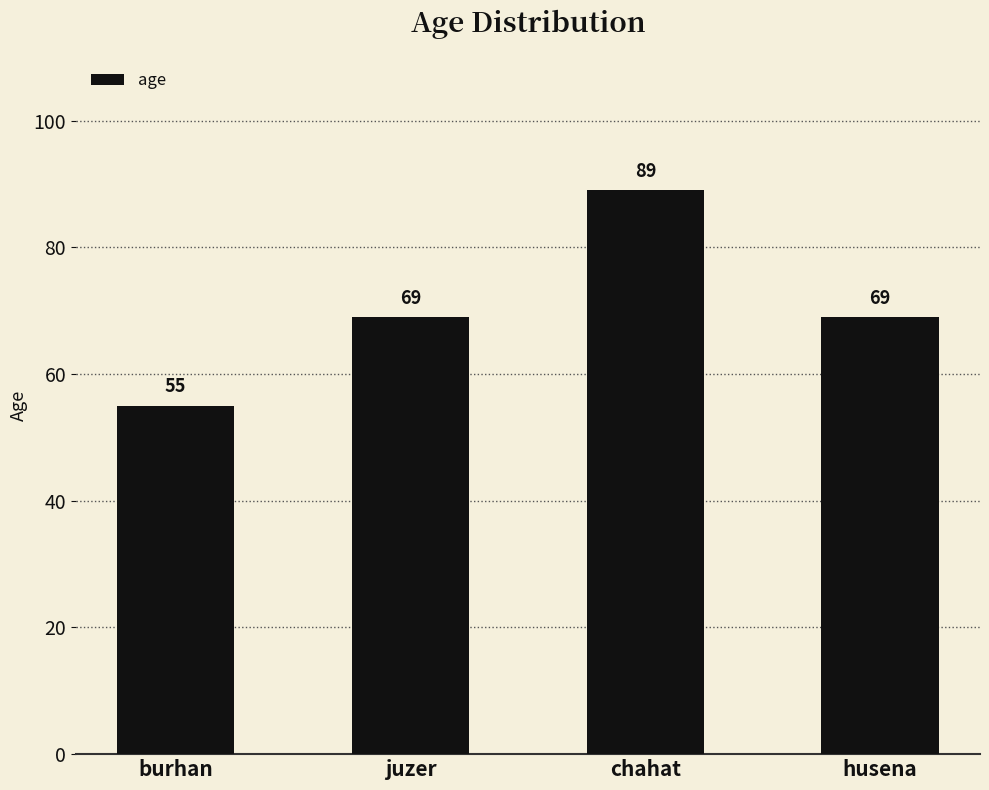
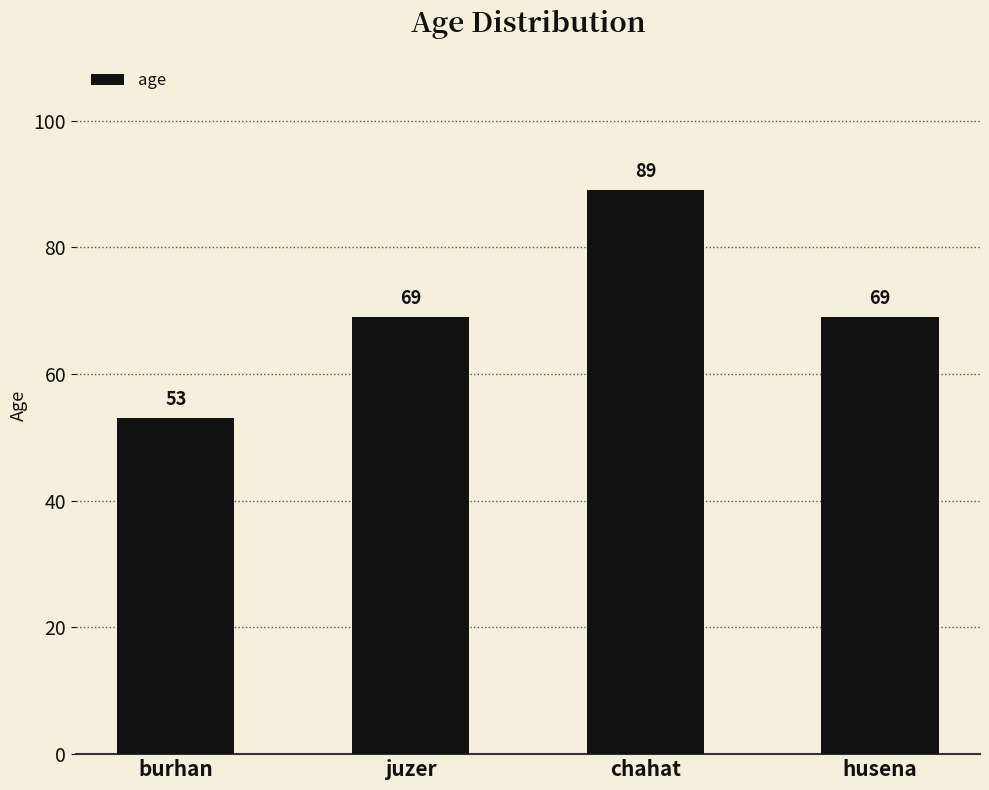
burhan: 55 -> 53
